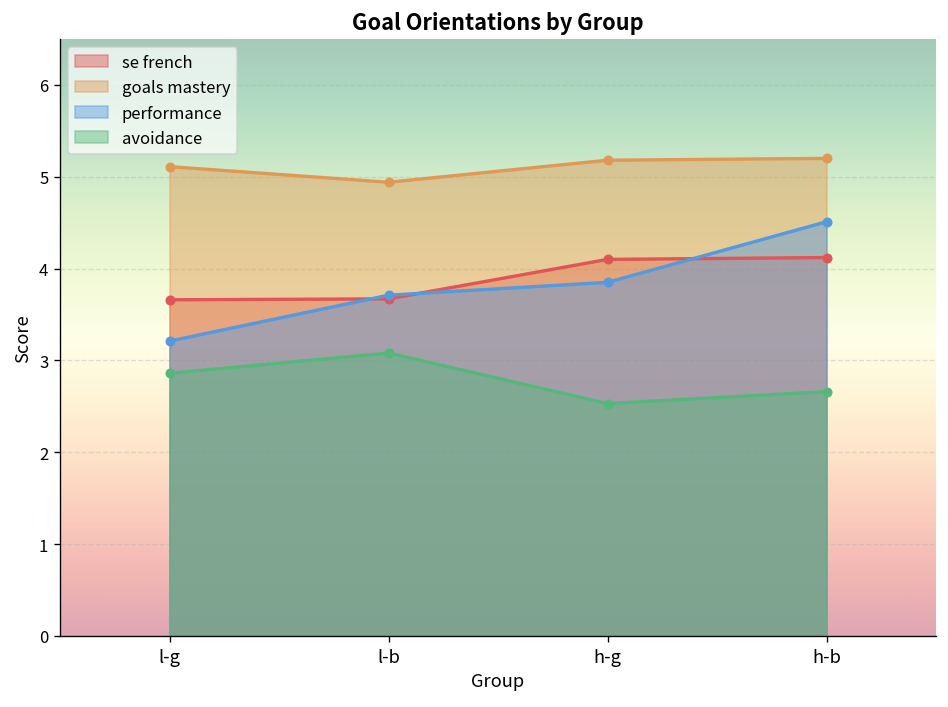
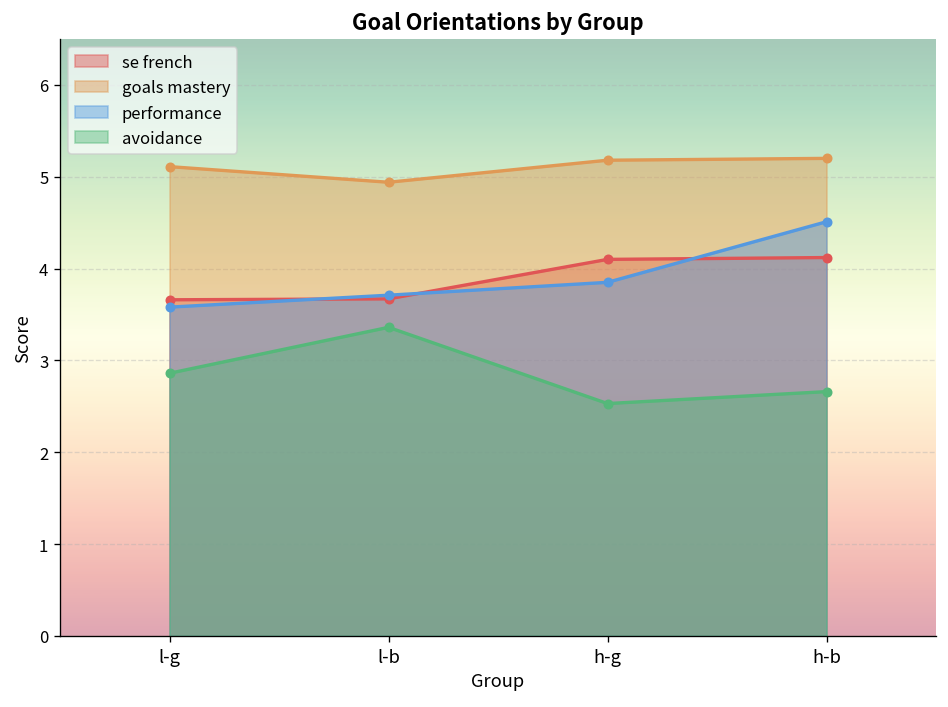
performance, l-g: 3.2 -> 3.6
avoidance, l-b: 3.1 -> 3.4
